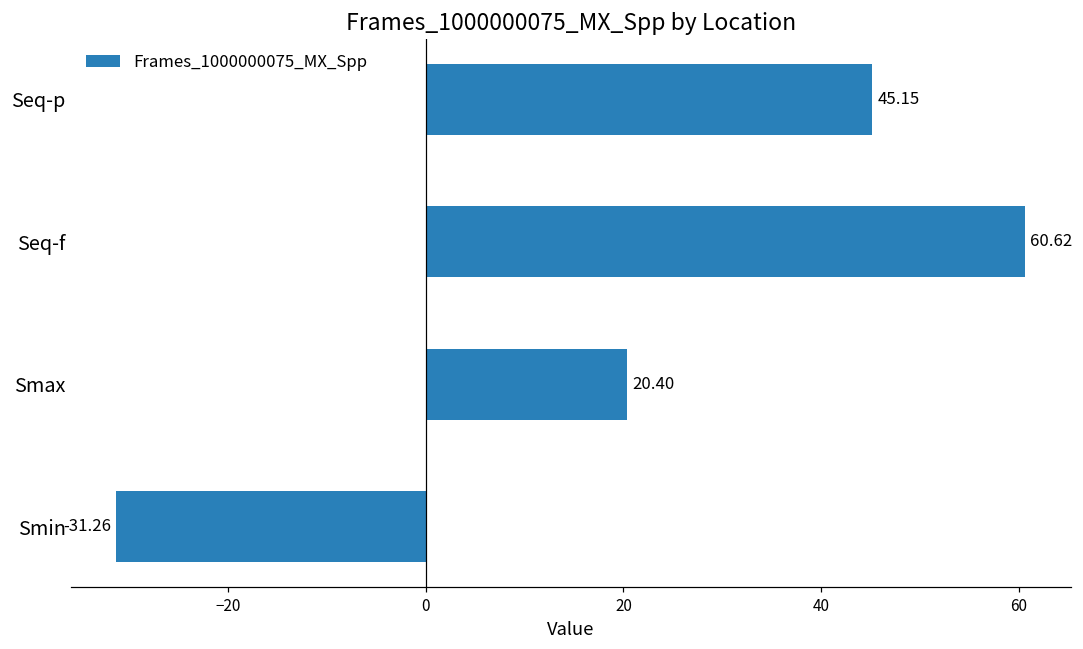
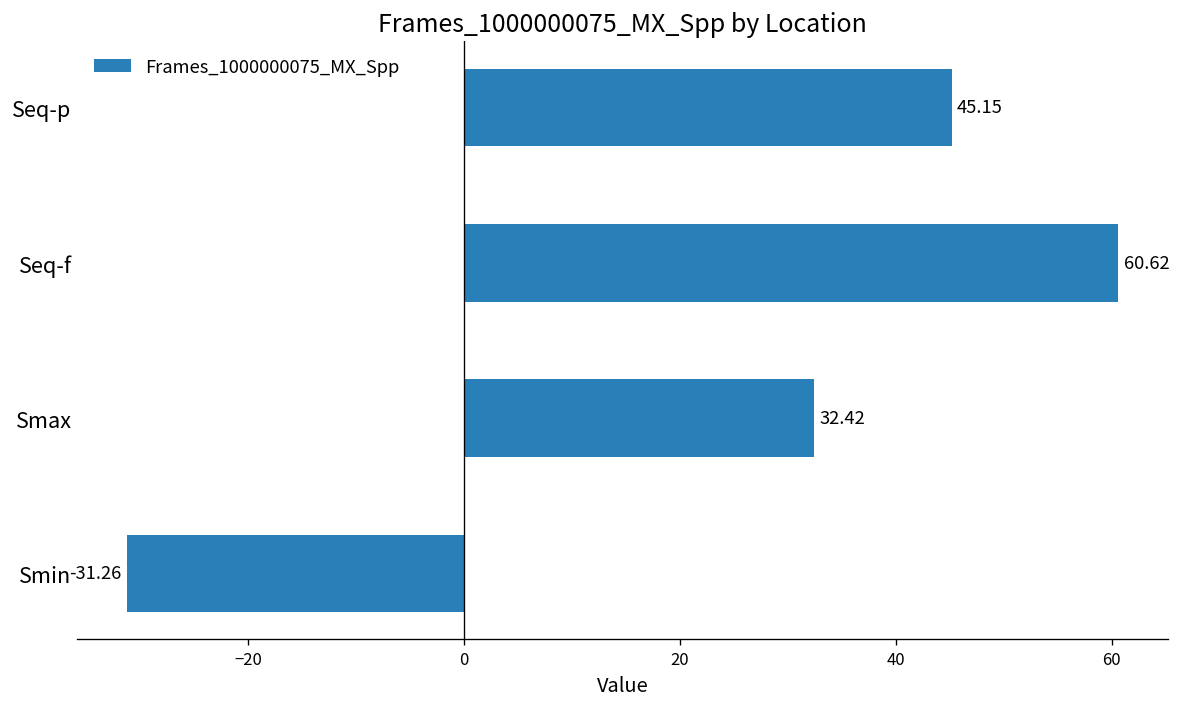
Smax: 20.40 -> 32.42
